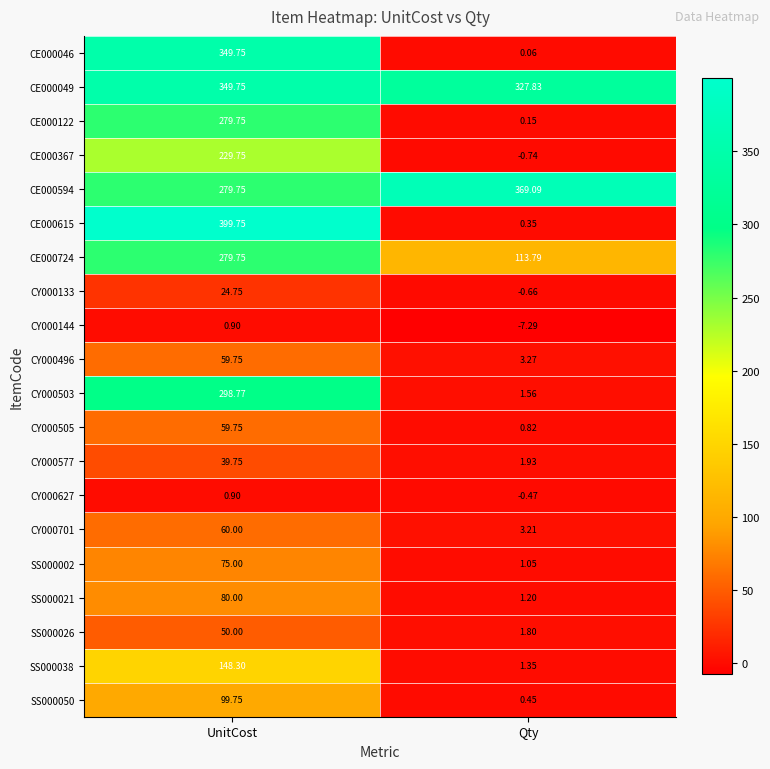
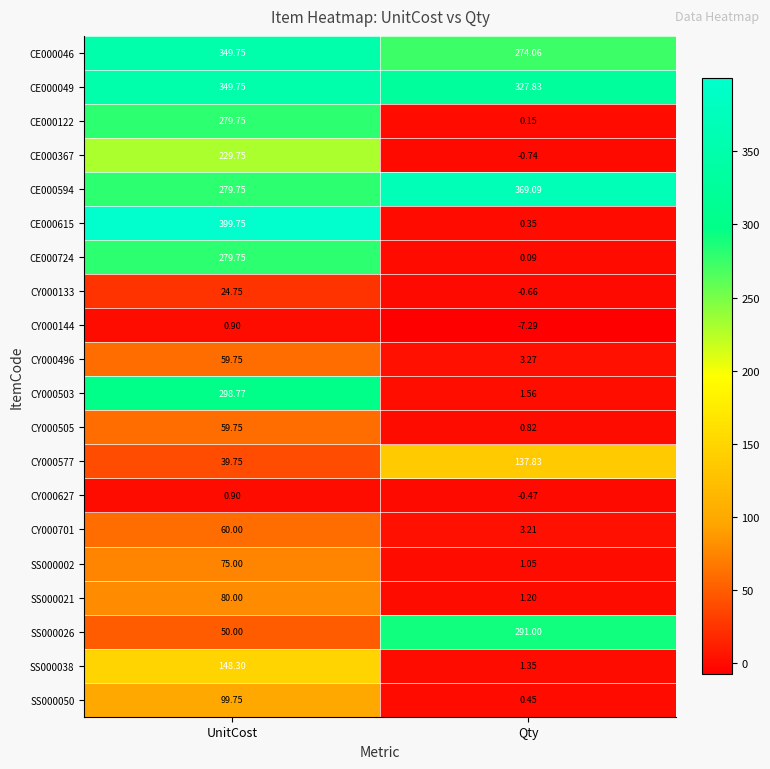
CE000046, Qty: 0.06 -> 274.06
CE000724, Qty: 113.79 -> 0.09
CY000577, Qty: 1.93 -> 137.83
SS000026, Qty: 1.80 -> 291.00
